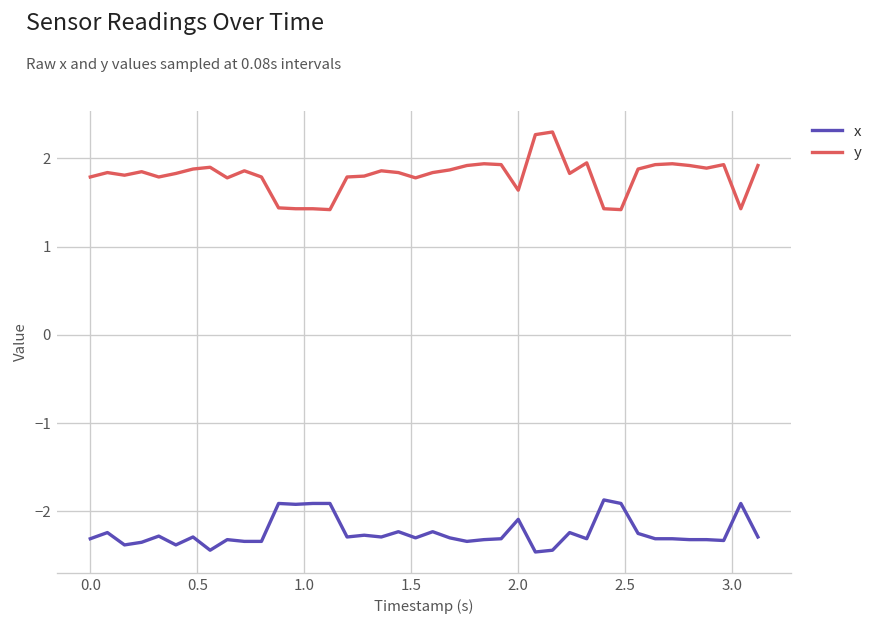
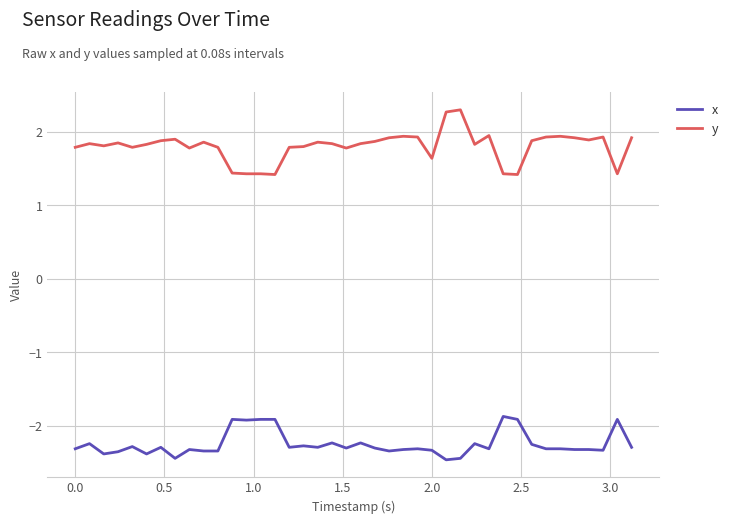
x, 2.0: -2.1 -> -2.3
